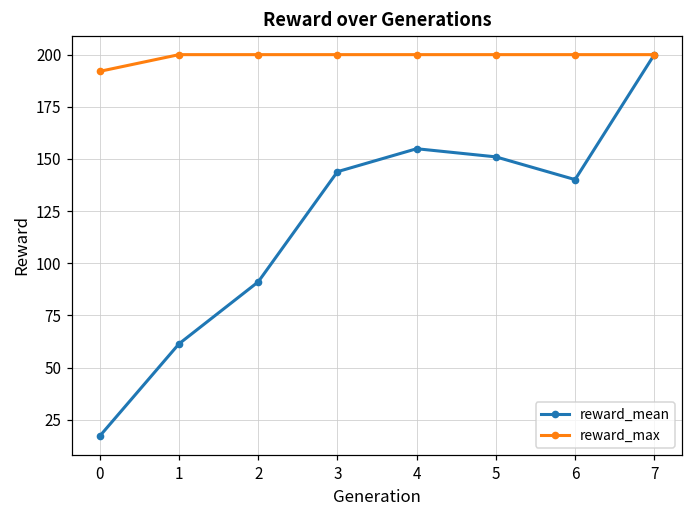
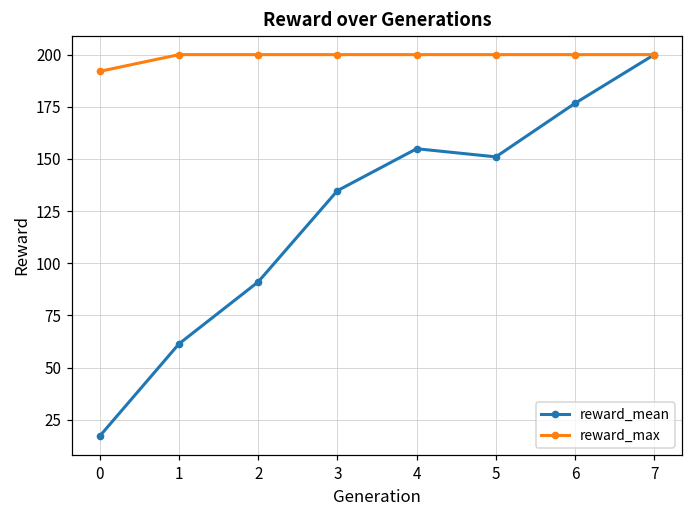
reward_mean, 3: 144 -> 135
reward_mean, 6: 140 -> 177
